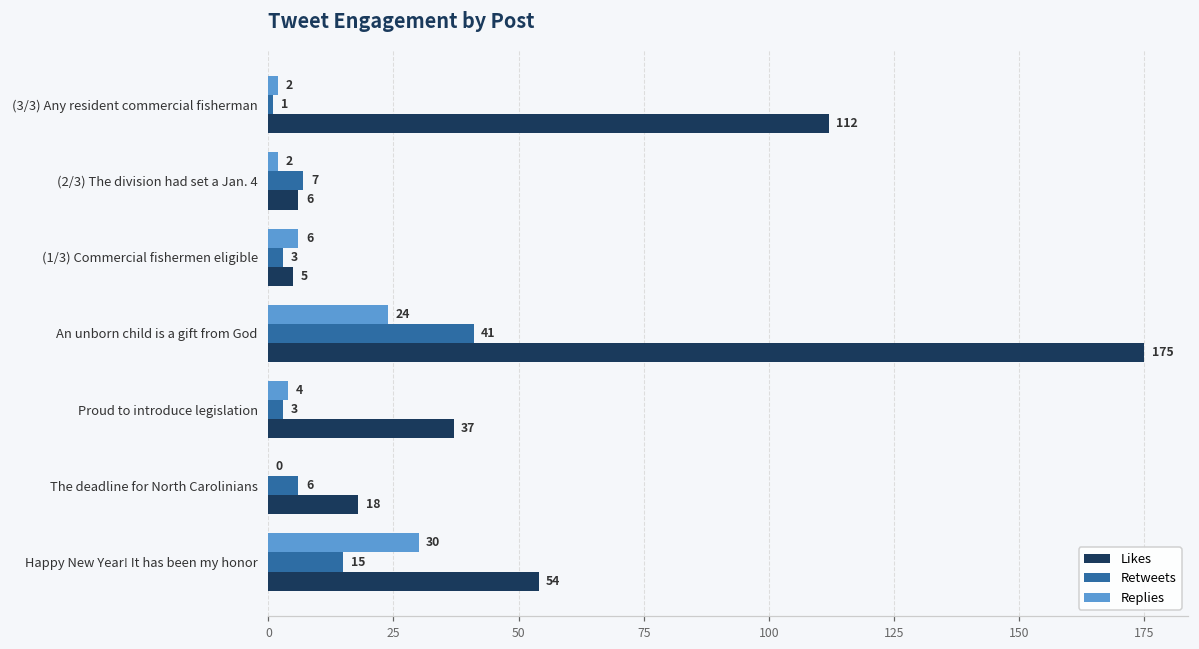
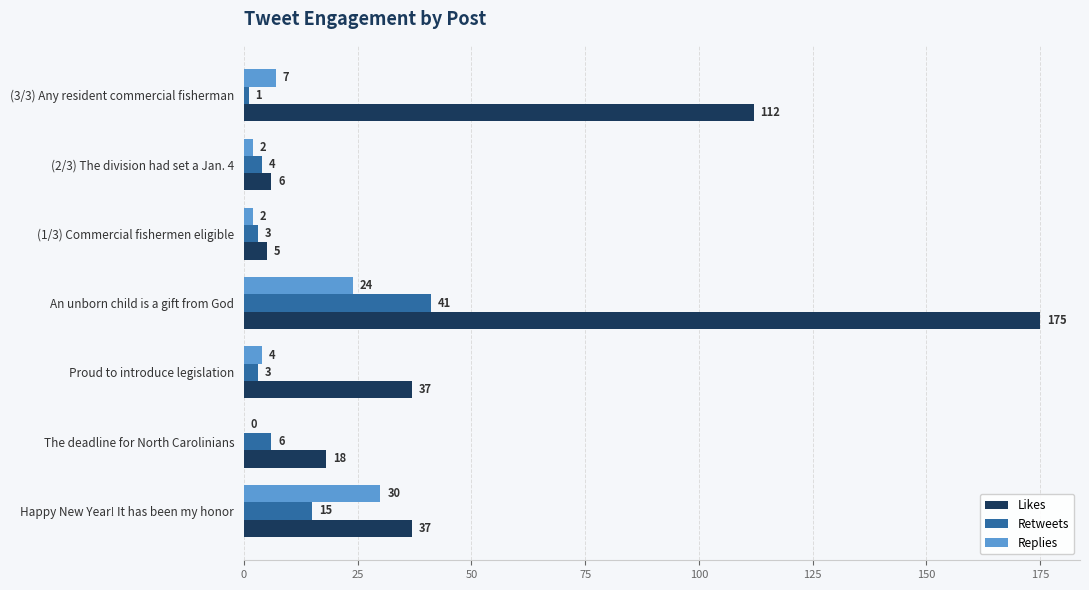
Replies, (3/3) Any resident commercial fisherman: 2 -> 7
Retweets, (2/3) The division had set a Jan. 4: 7 -> 4
Replies, (1/3) Commercial fishermen eligible: 6 -> 2
Likes, Happy New Year! It has been my honor: 54 -> 37
